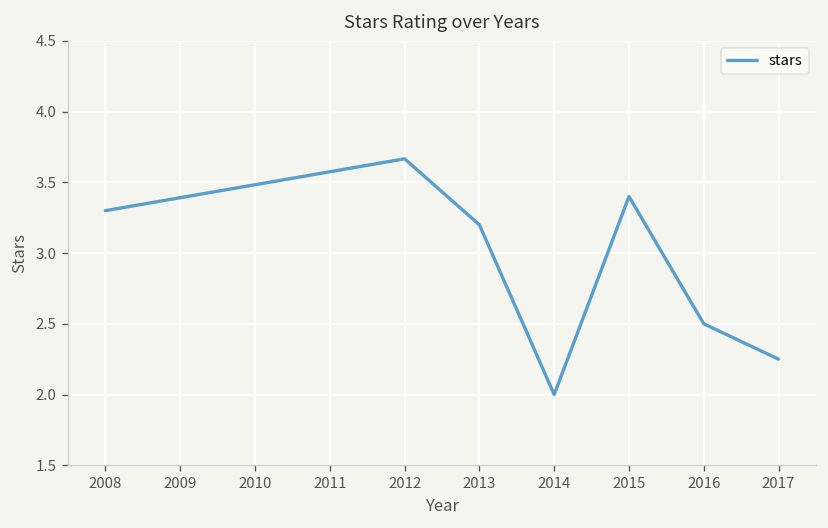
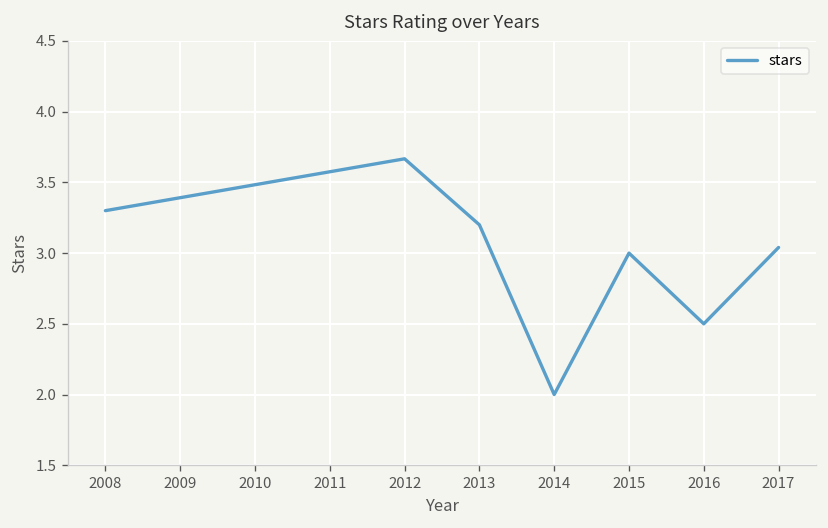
2015: 3.4 -> 3.0
2017: 2.25 -> 3.04
